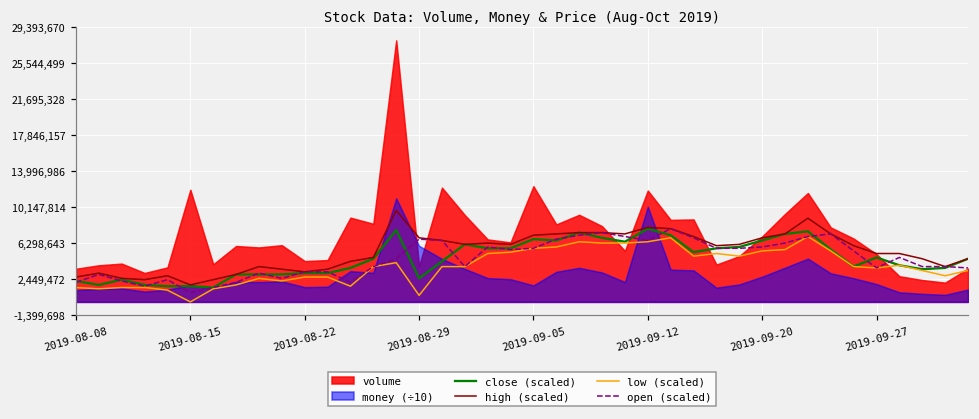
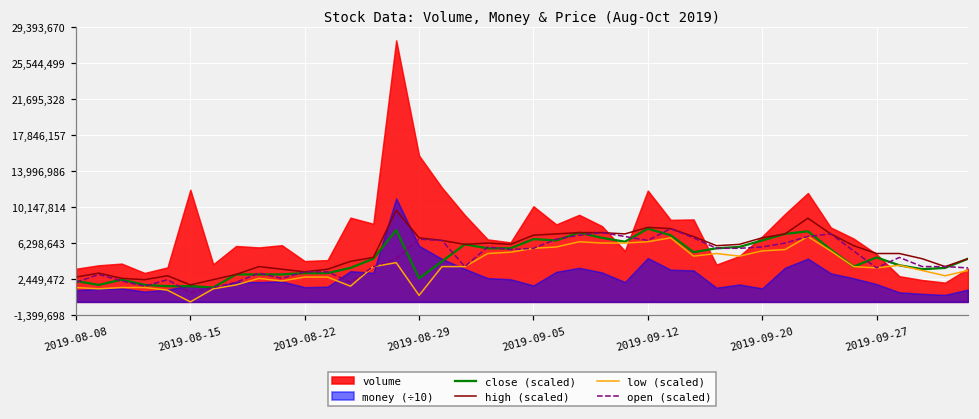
volume, 2019-08-29: 4,000,000 -> 16,000,000
volume, 2019-09-05: 12,000,000 -> 10,000,000
money (÷10), 2019-09-12: 10,000,000 -> 5,000,000
money (÷10), 2019-09-20: 3,000,000 -> 1,000,000
